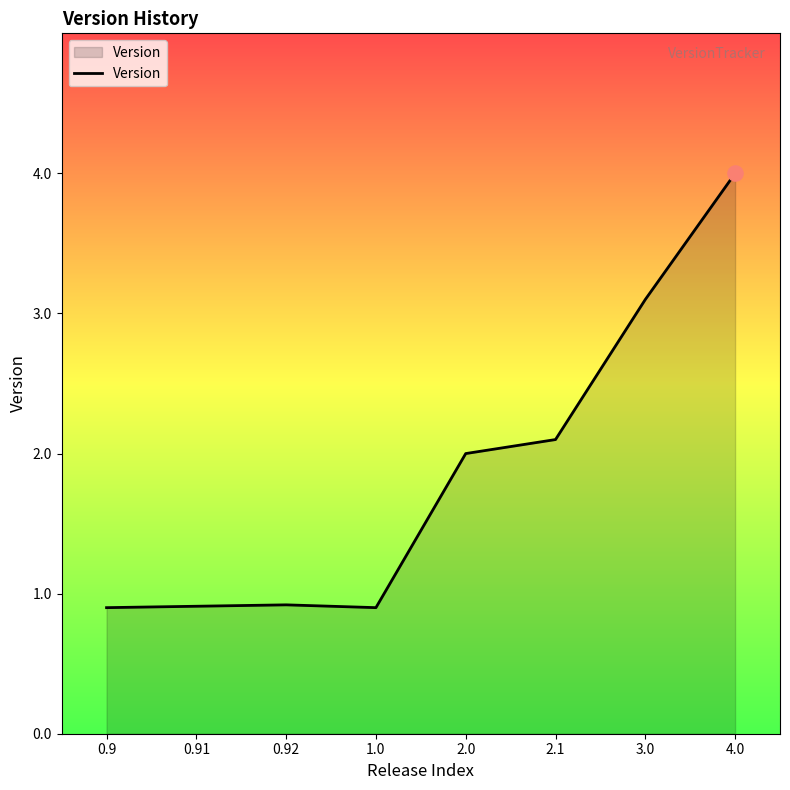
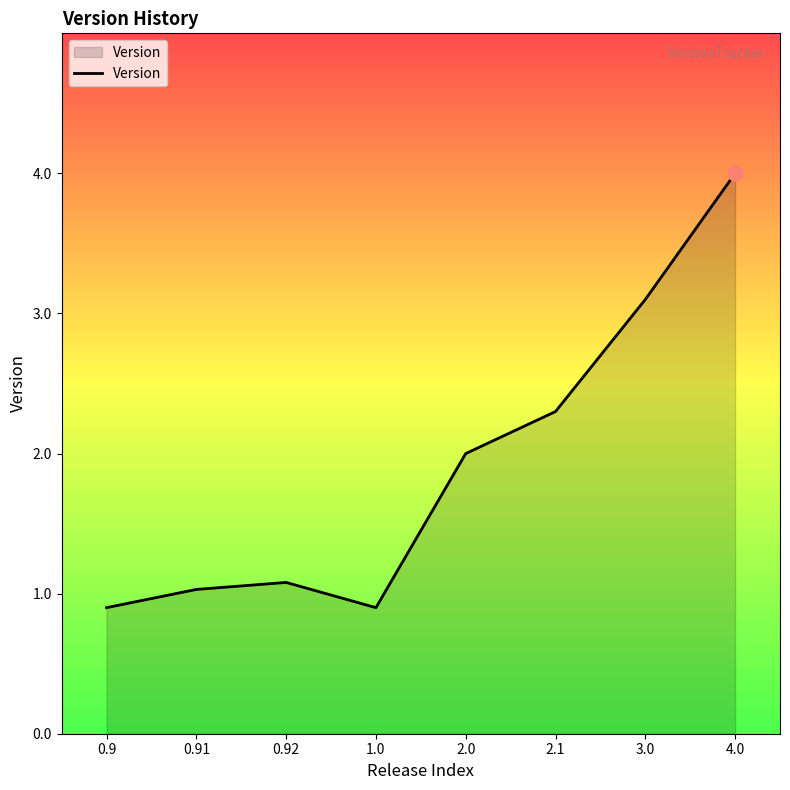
Version, 0.91: 0.91 -> 1.03
Version, 0.92: 0.92 -> 1.08
Version, 2.1: 2.1 -> 2.3
